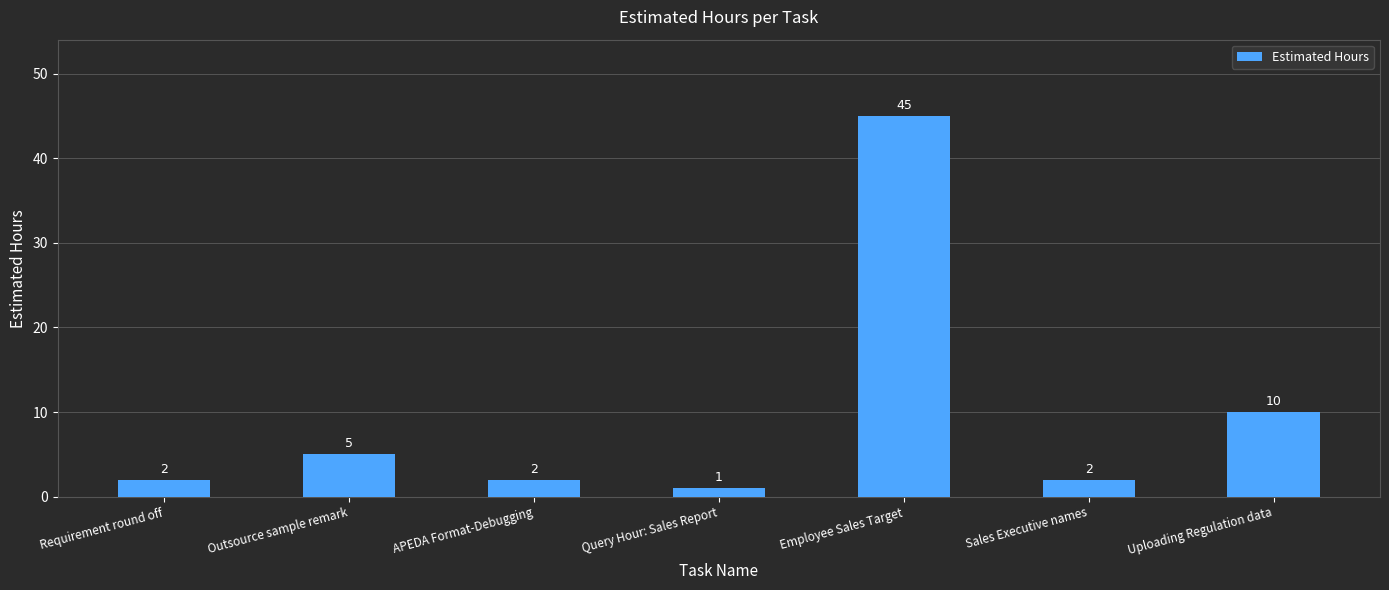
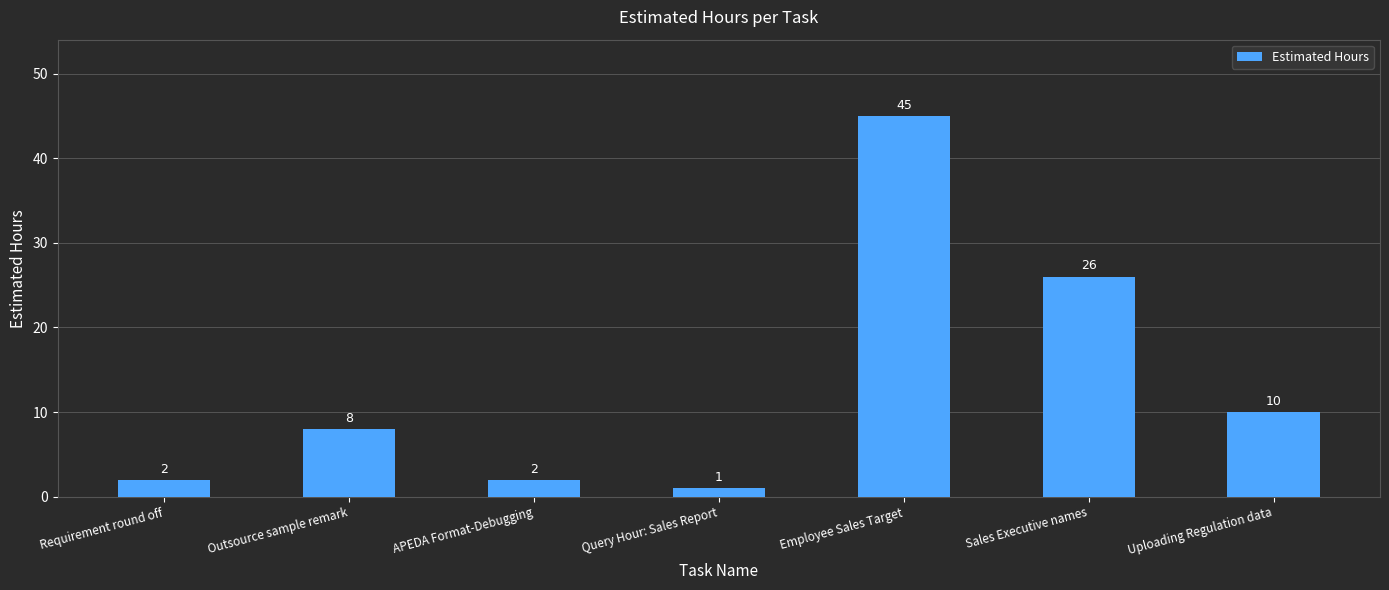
Outsource sample remark: 5 -> 8
Sales Executive names: 2 -> 26
